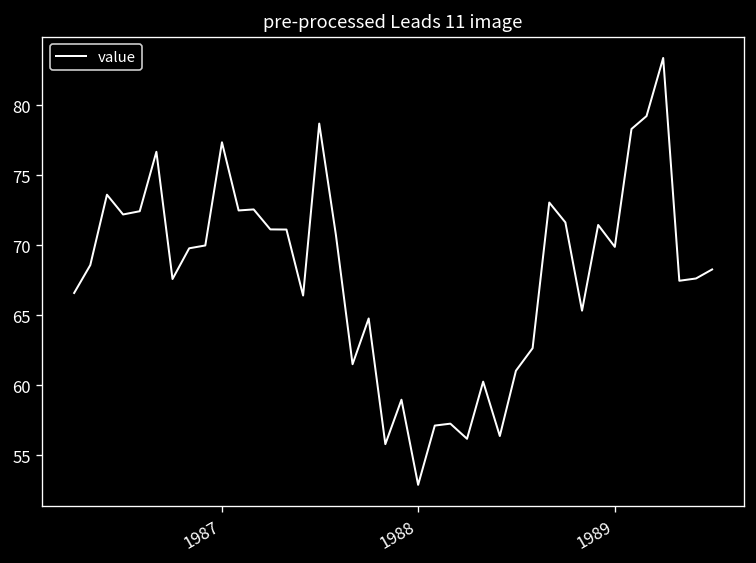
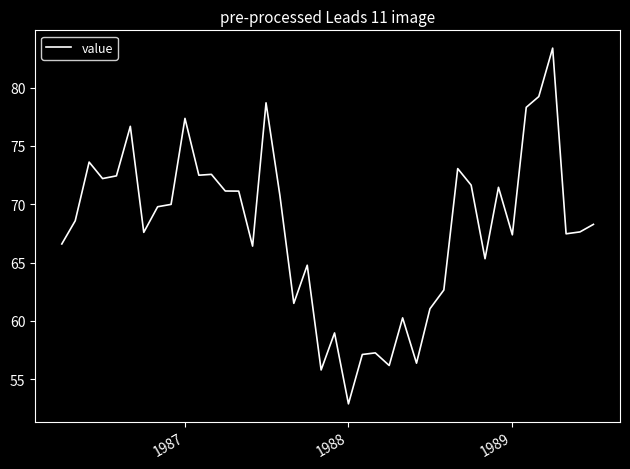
1989: 69.9 -> 67.4
